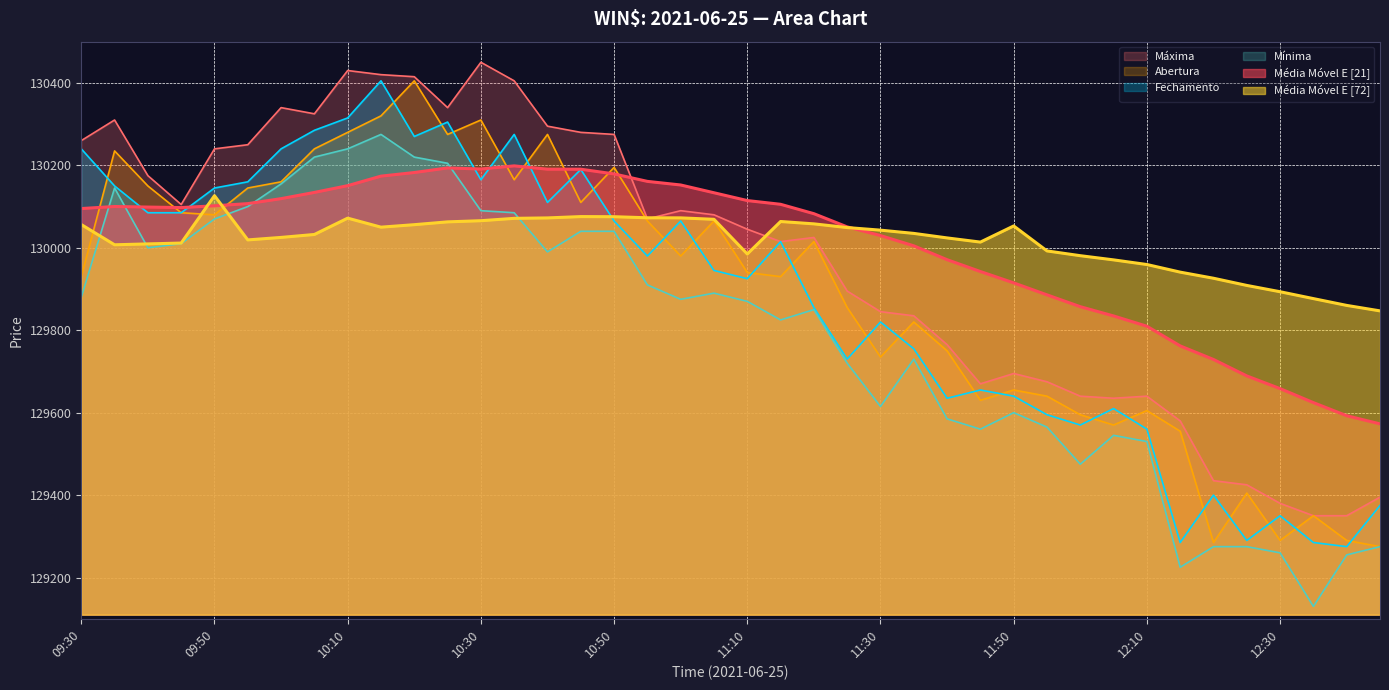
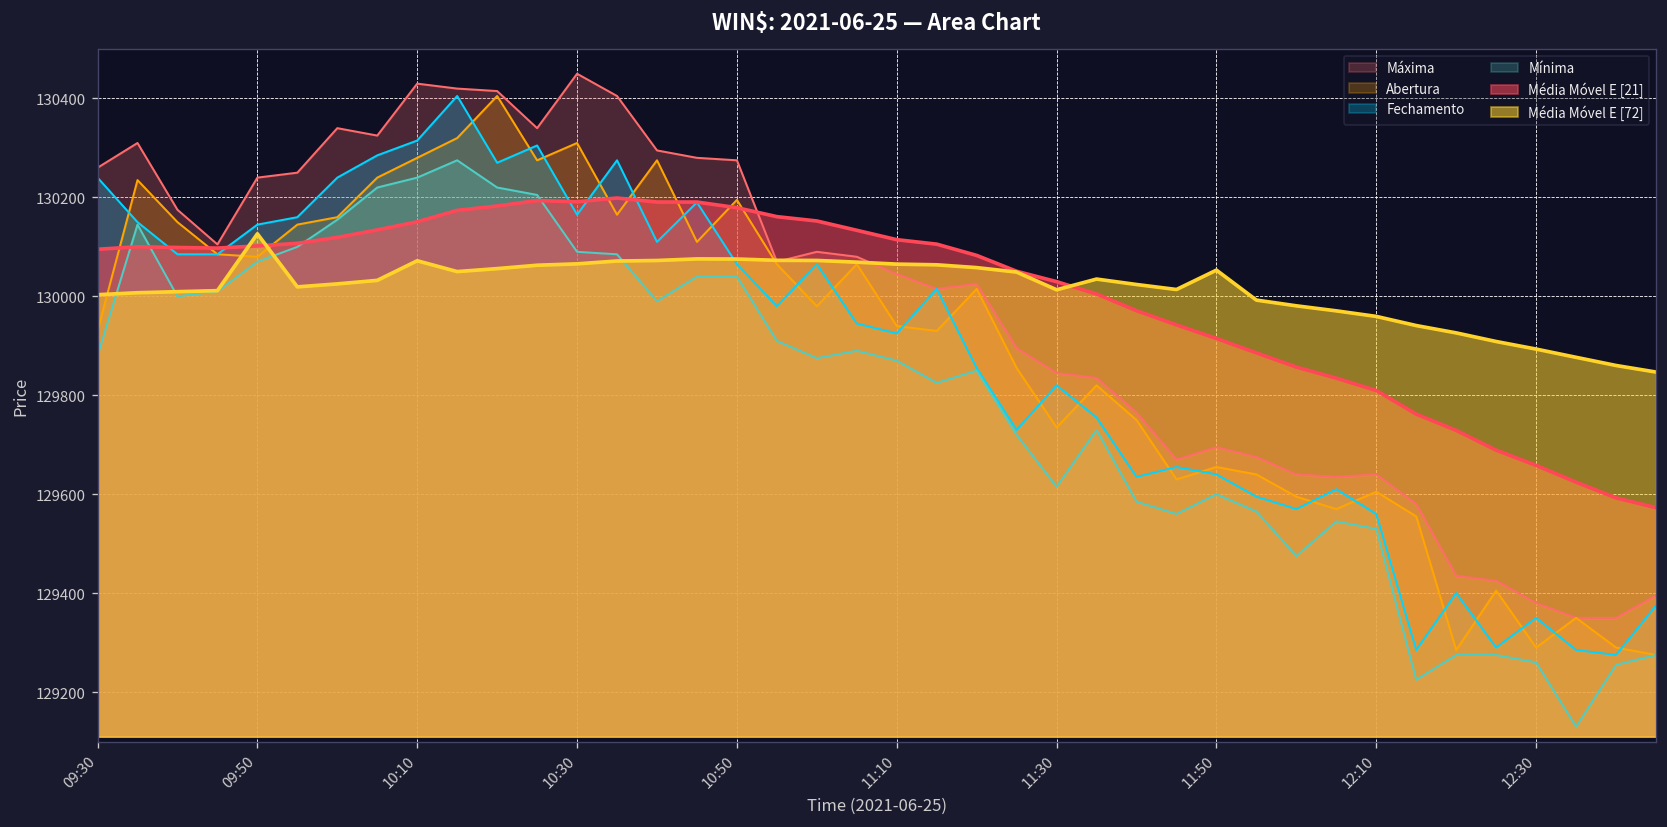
Média Móvel E [72], 09:30: 130060 -> 130000
Média Móvel E [72], 11:10: 129980 -> 130070
Média Móvel E [72], 11:30: 130040 -> 130010
